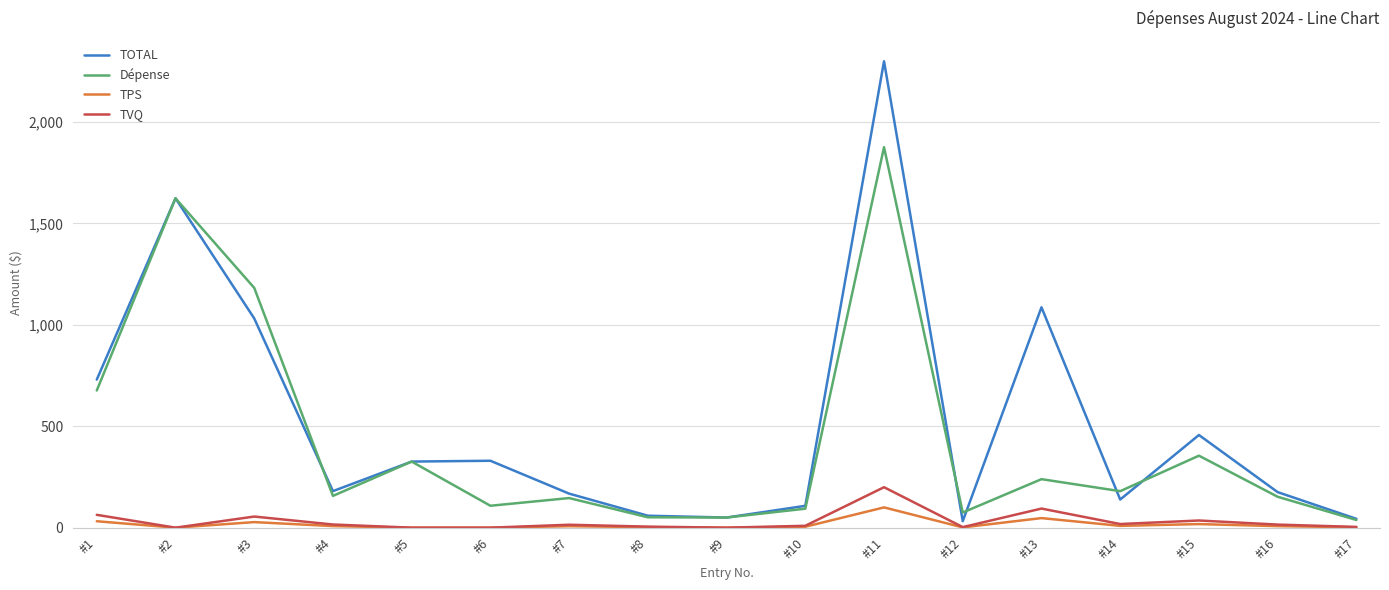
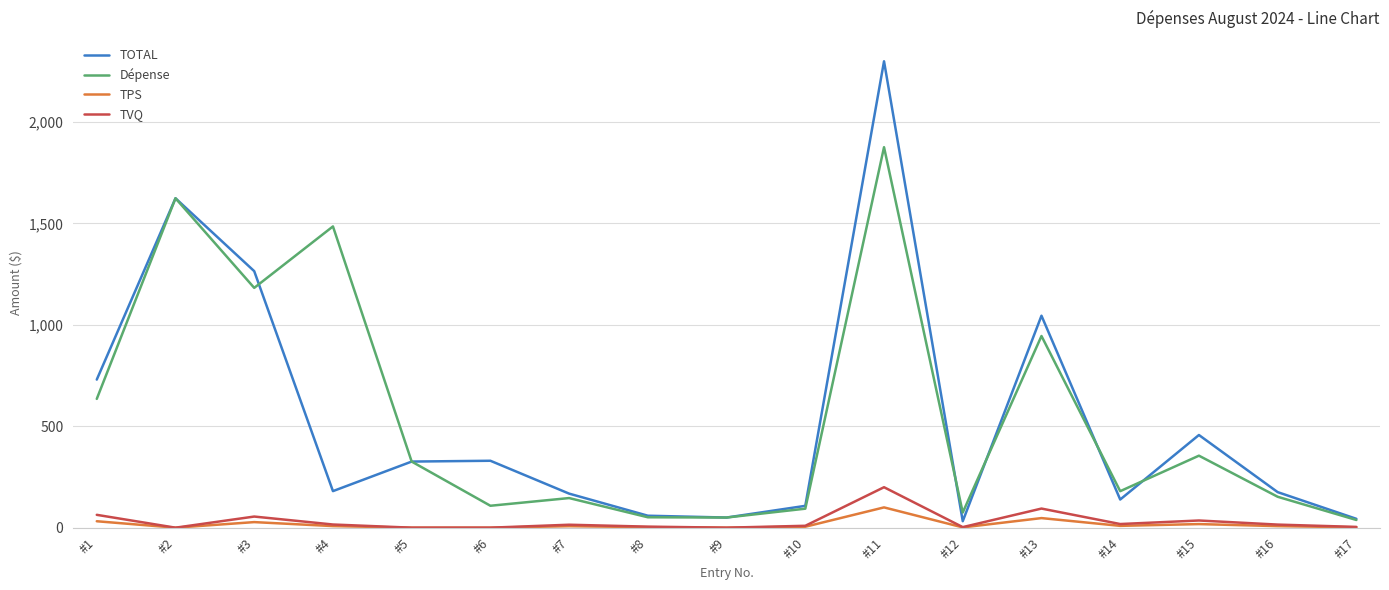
Dépense, #1: 680 -> 640
TOTAL, #3: 1,030 -> 1,260
Dépense, #4: 160 -> 1,490
TOTAL, #13: 1,090 -> 1,050
Dépense, #13: 240 -> 950
